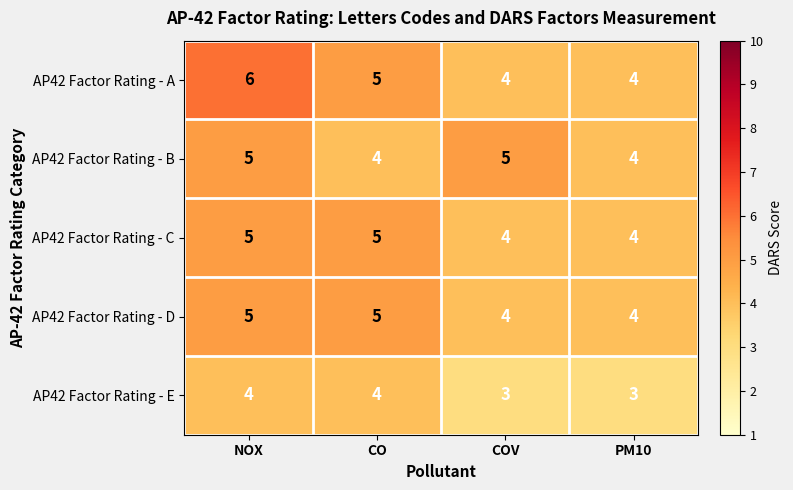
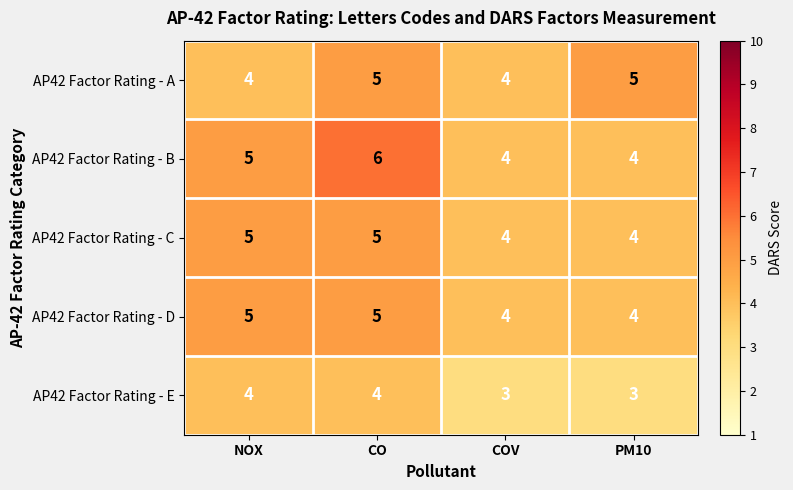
AP42 Factor Rating - A, NOX: 6 -> 4
AP42 Factor Rating - A, PM10: 4 -> 5
AP42 Factor Rating - B, CO: 4 -> 6
AP42 Factor Rating - B, COV: 5 -> 4
